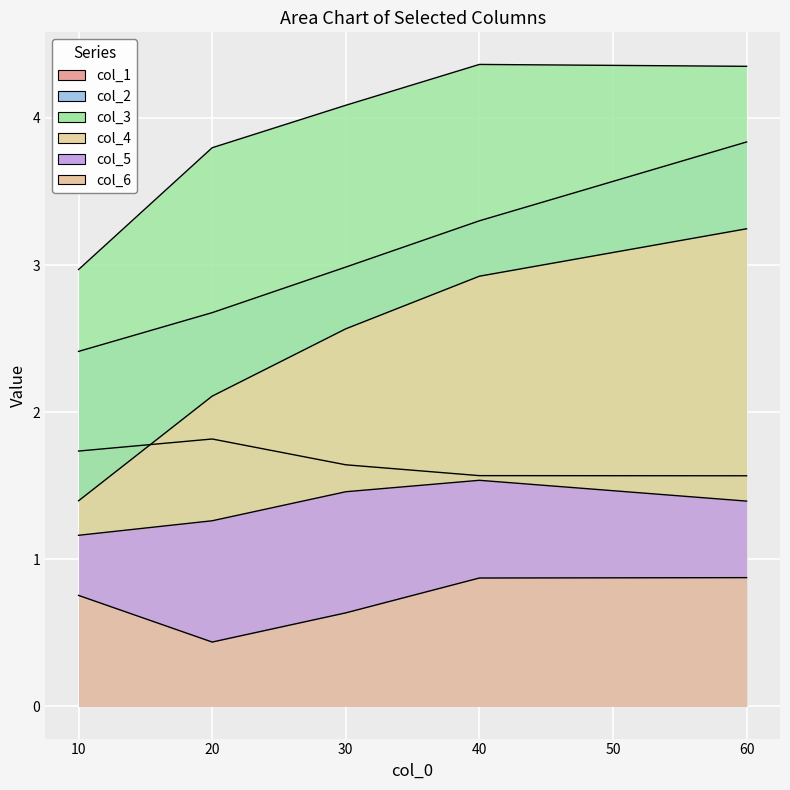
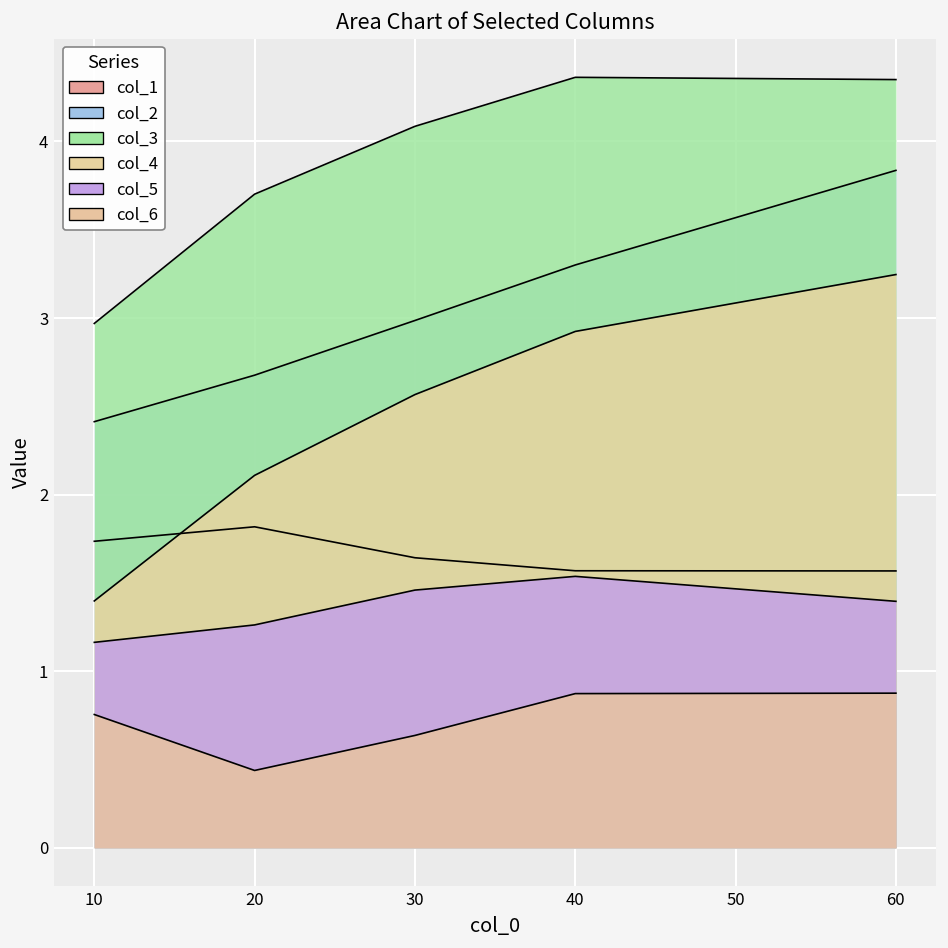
col_3, 20: 3.80 -> 3.70
